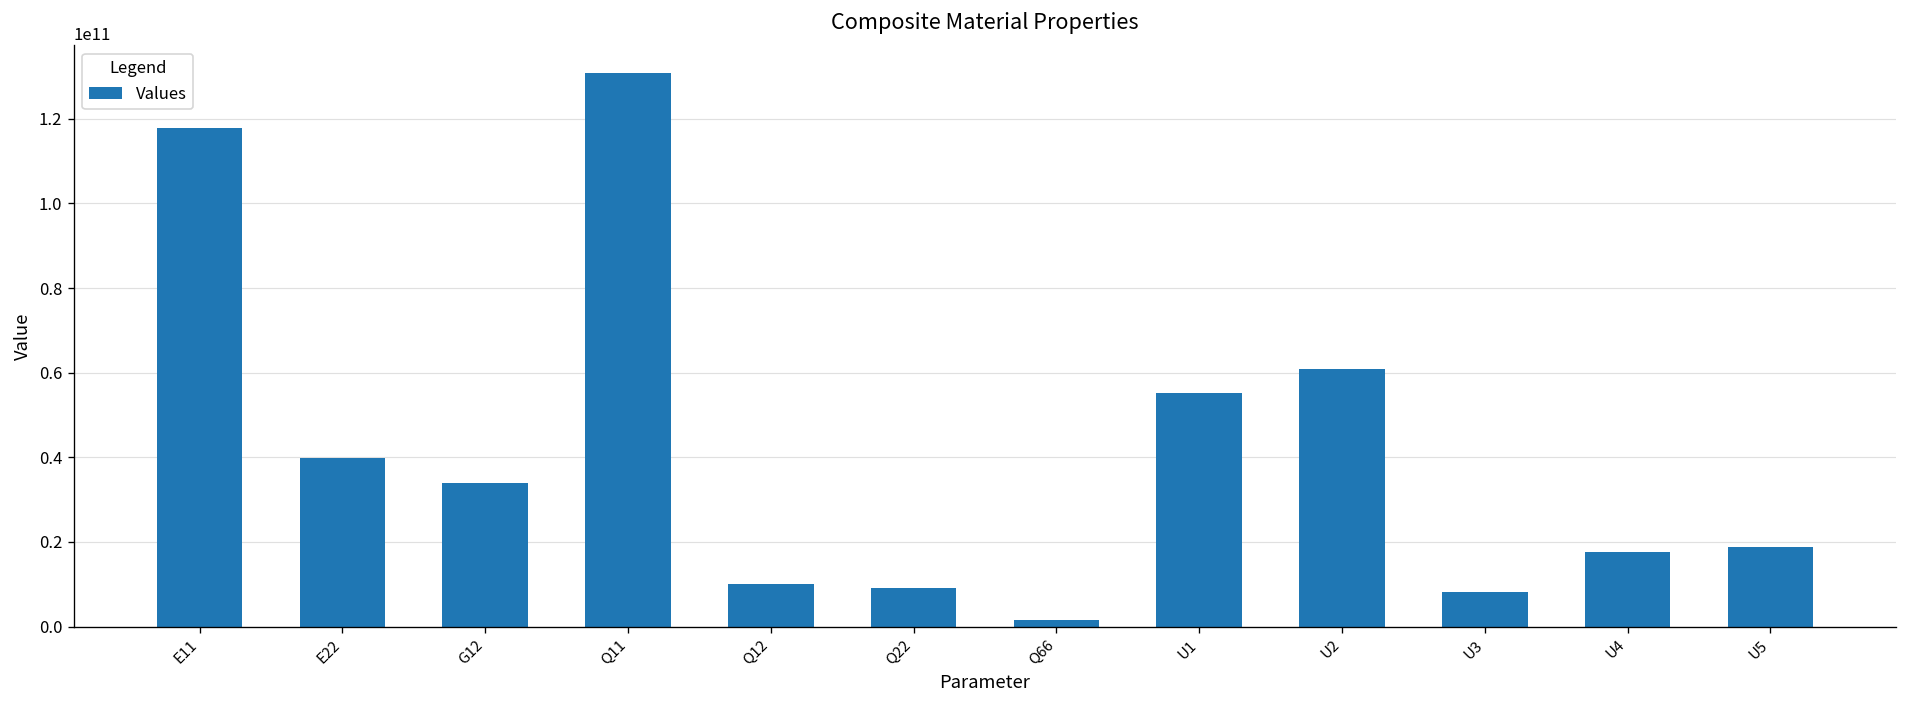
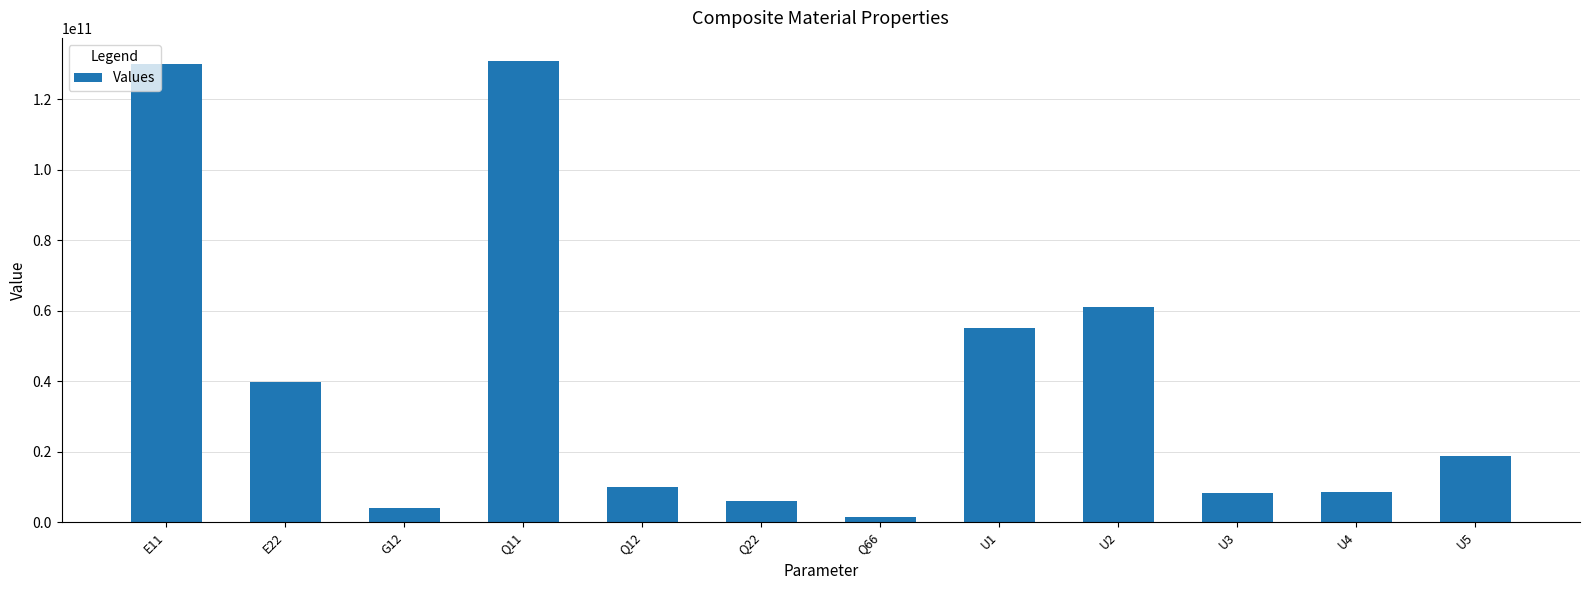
E11: 118000000000 -> 130000000000
G12: 34000000000 -> 4000000000
Q22: 9000000000 -> 6000000000
U4: 18000000000 -> 9000000000
